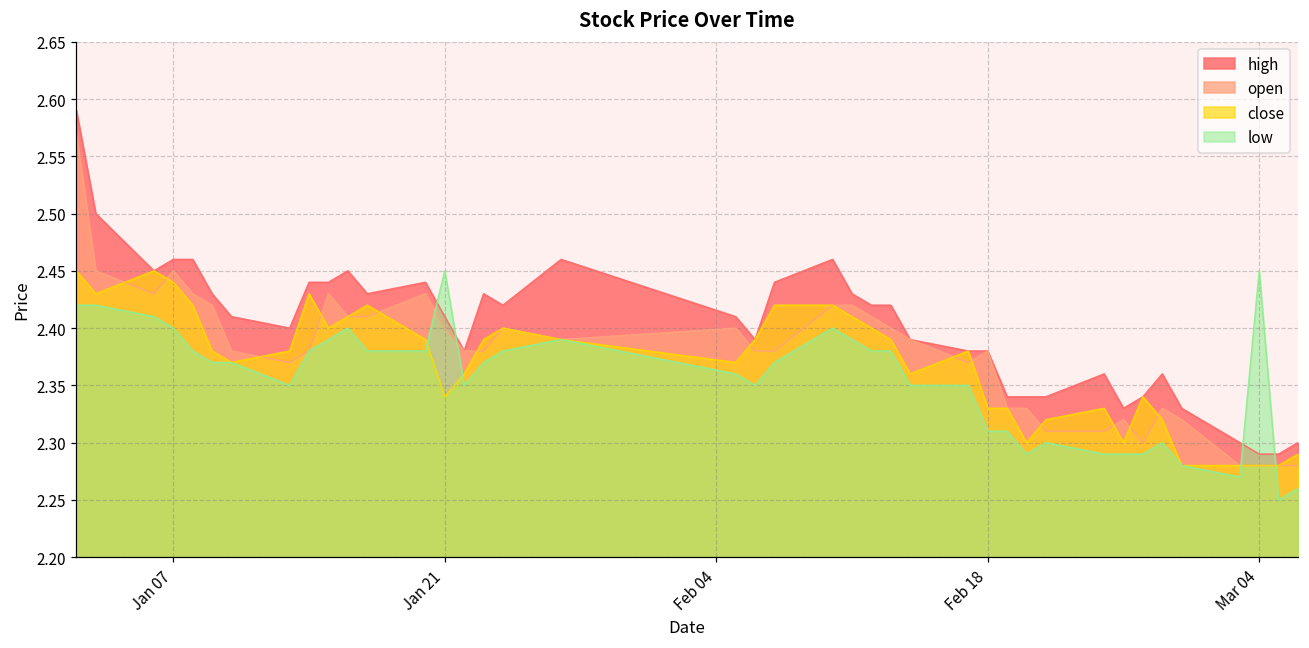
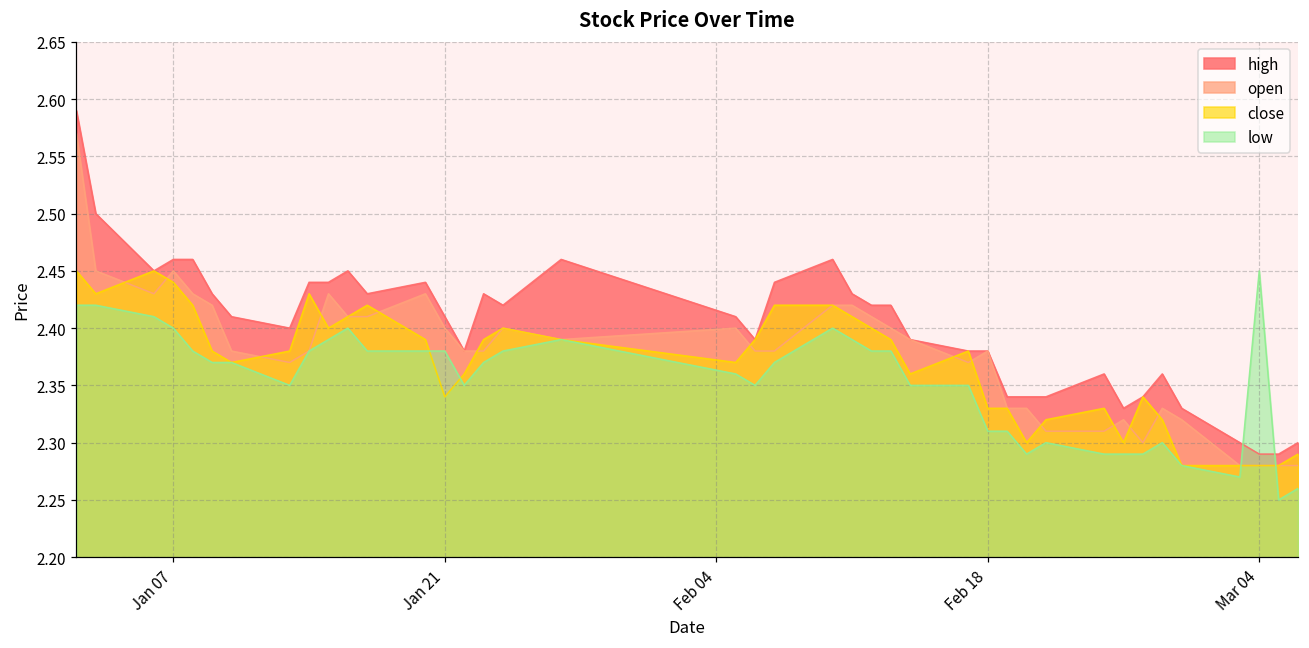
low, Jan 21: 2.45 -> 2.38
